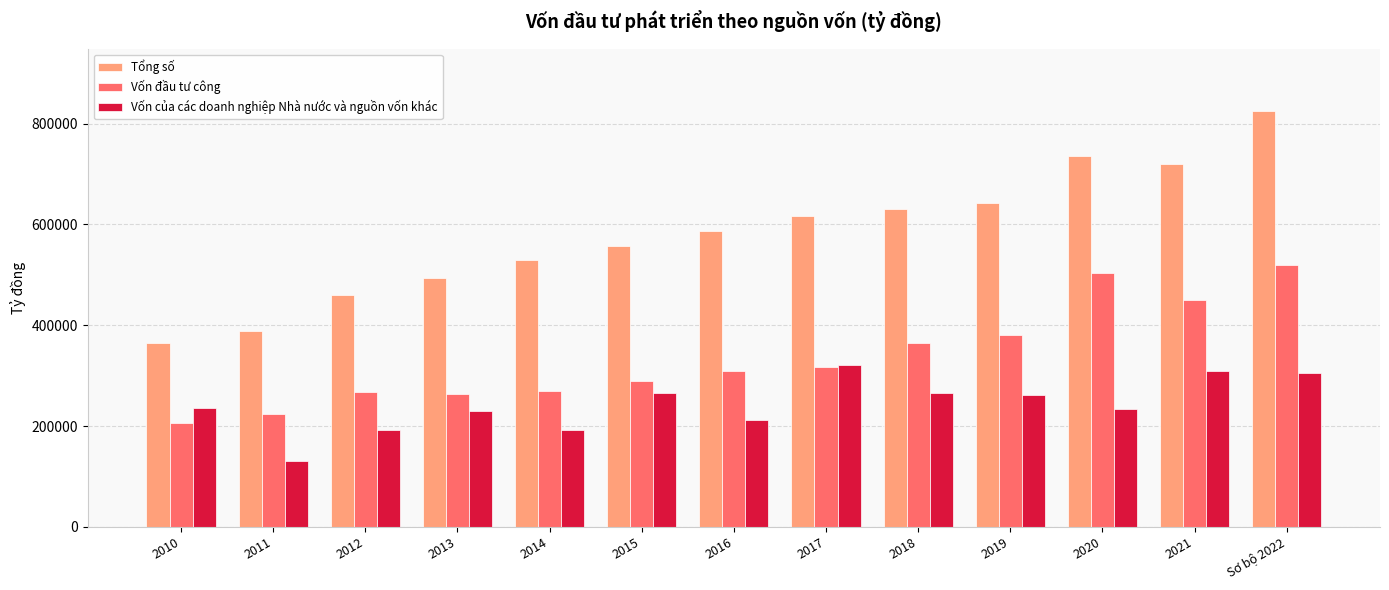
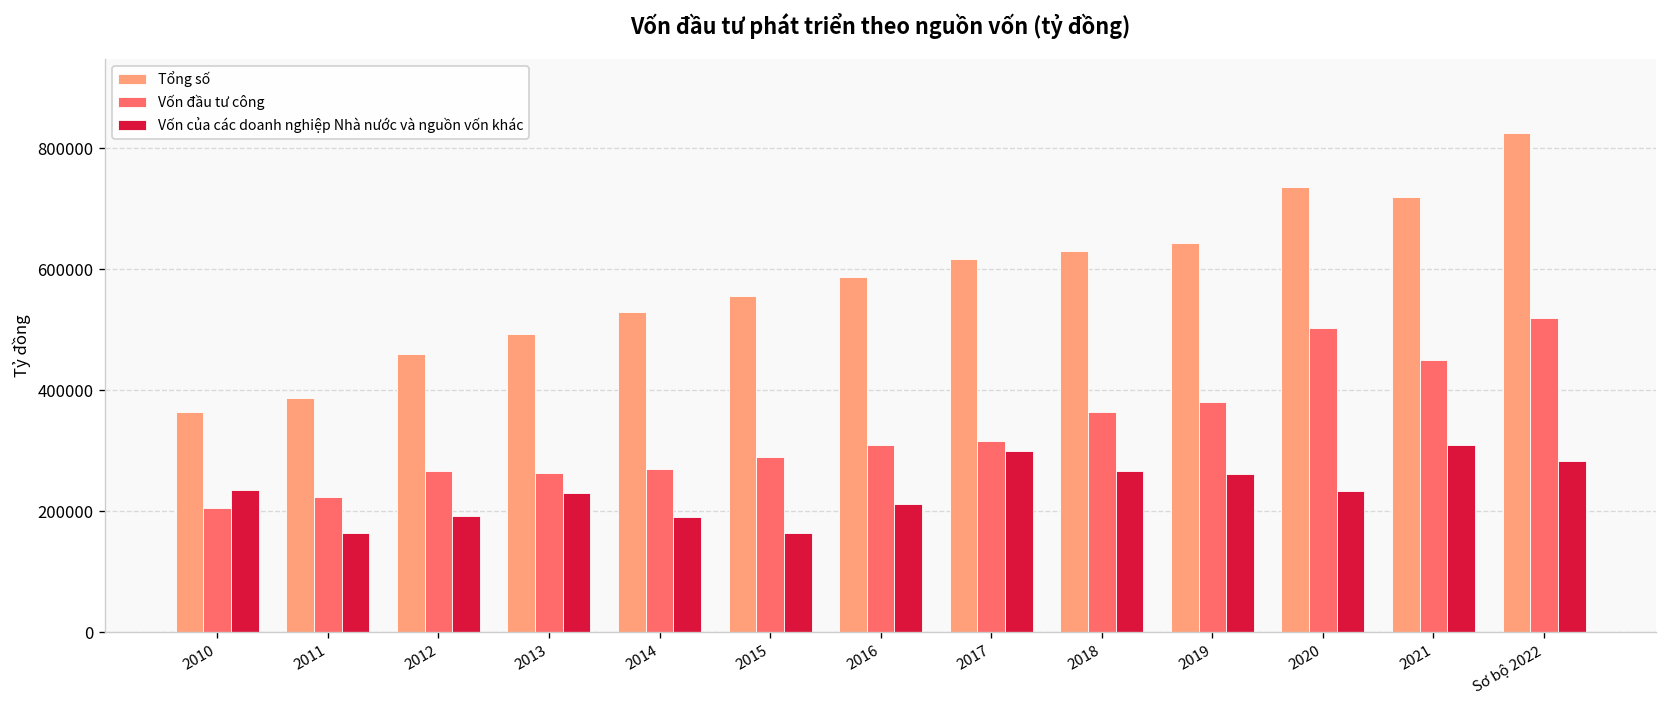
Vốn của các doanh nghiệp Nhà nước và nguồn vốn khác, 2011: 130000 -> 160000
Vốn của các doanh nghiệp Nhà nước và nguồn vốn khác, 2015: 270000 -> 160000
Vốn của các doanh nghiệp Nhà nước và nguồn vốn khác, 2017: 320000 -> 300000
Vốn của các doanh nghiệp Nhà nước và nguồn vốn khác, Sơ bộ 2022: 300000 -> 280000
